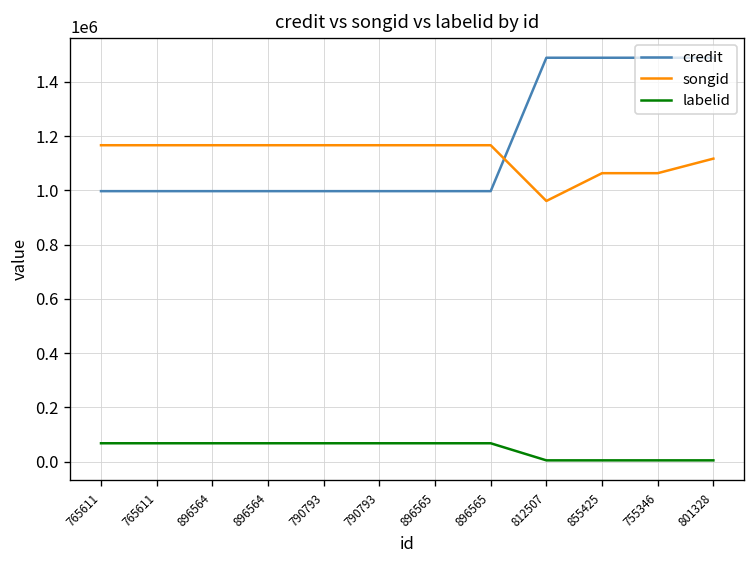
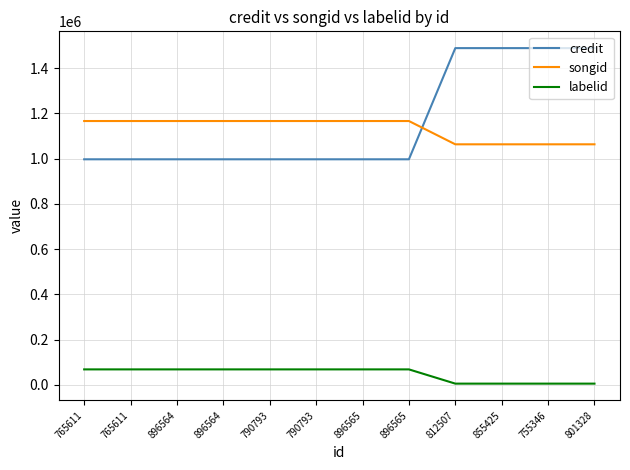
songid, 812507: 960000 -> 1060000
songid, 801328: 1120000 -> 1060000
